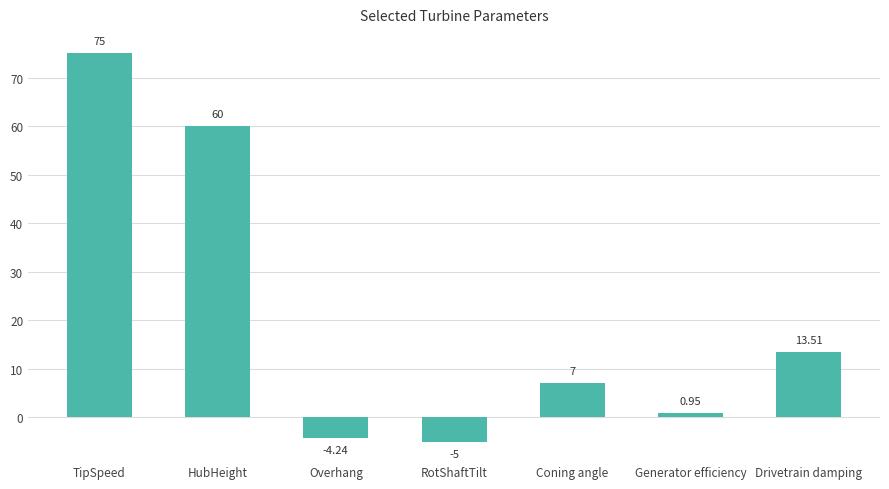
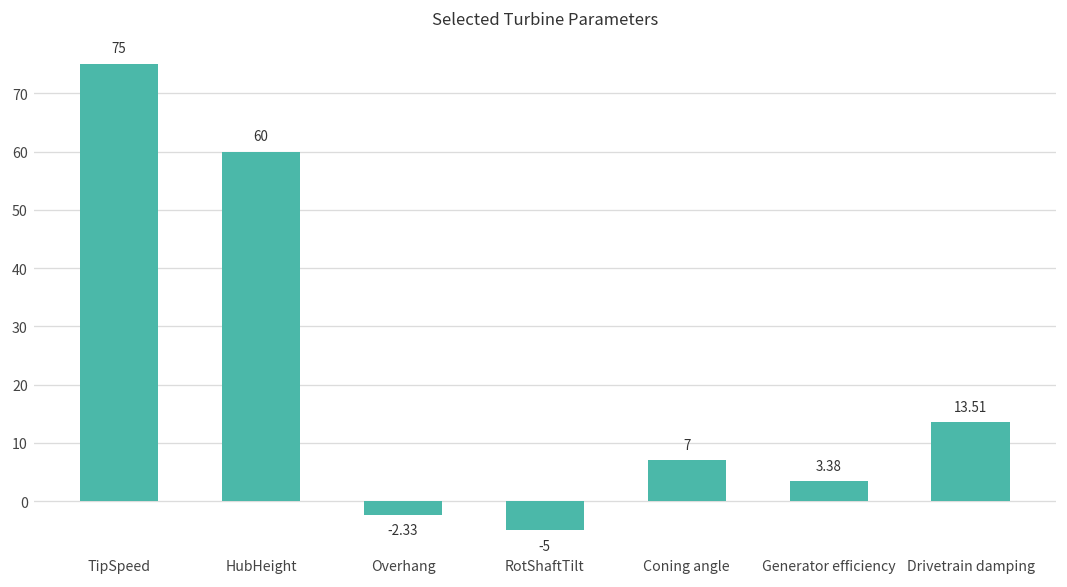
Overhang: -4.24 -> -2.33
Generator efficiency: 0.95 -> 3.38
